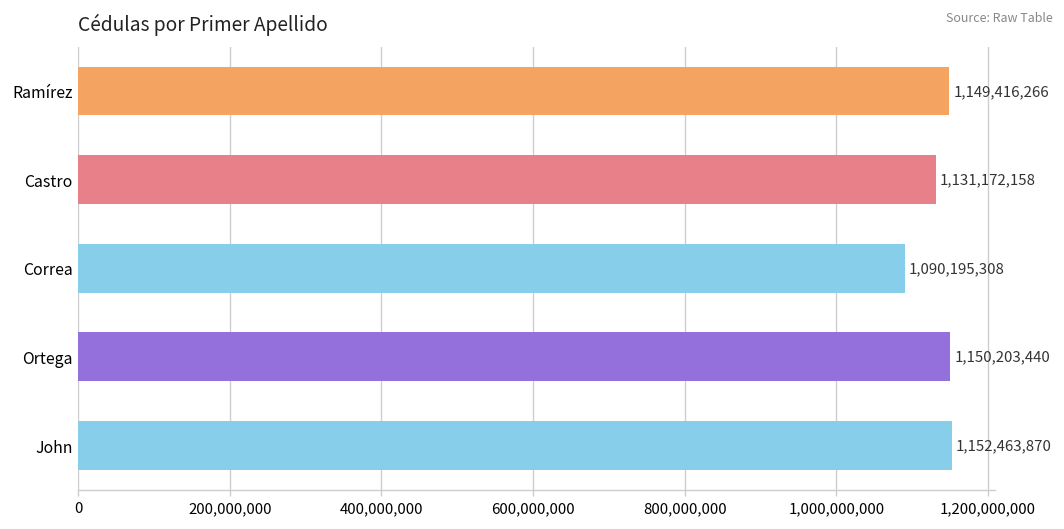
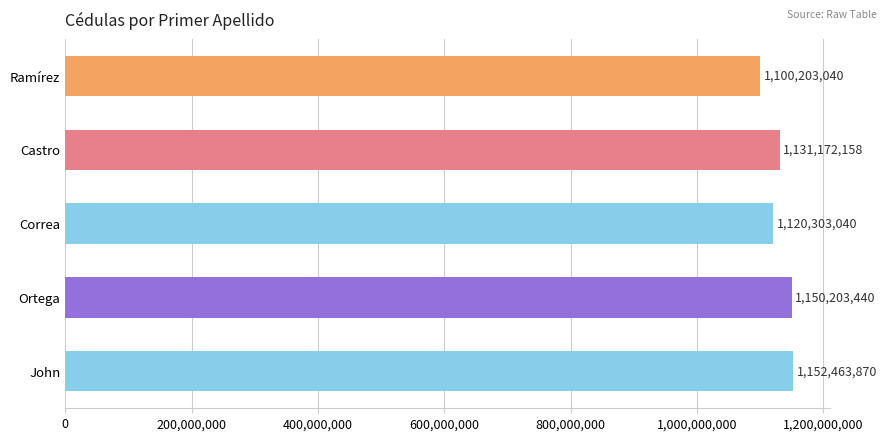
Ramírez: 1,149,416,266 -> 1,100,203,040
Correa: 1,090,195,308 -> 1,120,303,040
